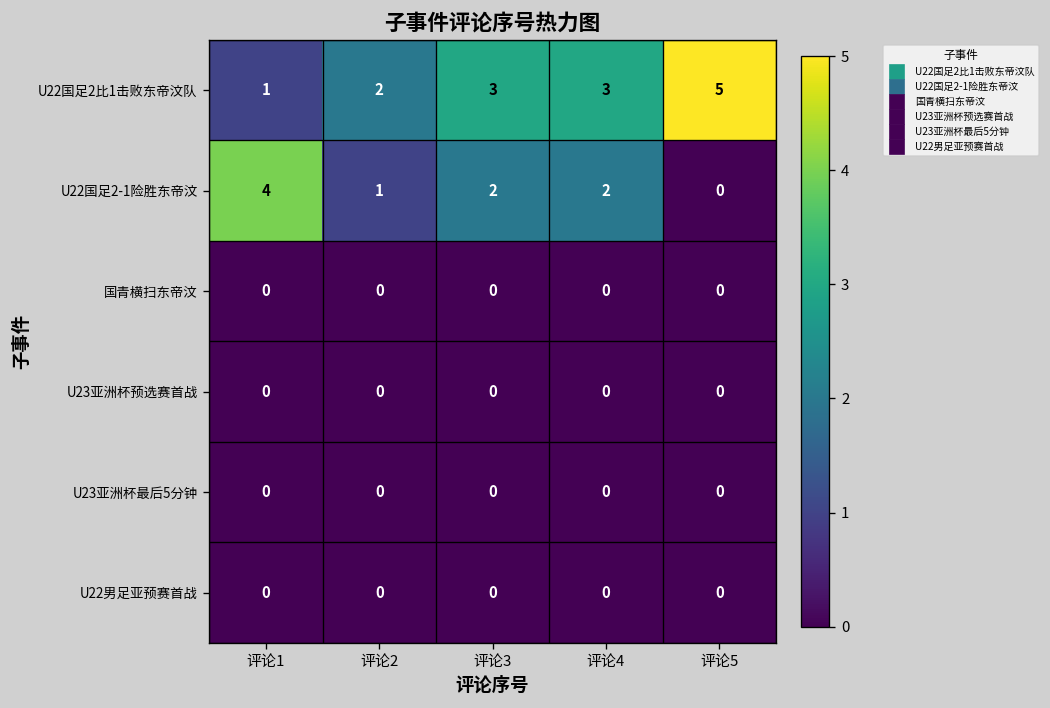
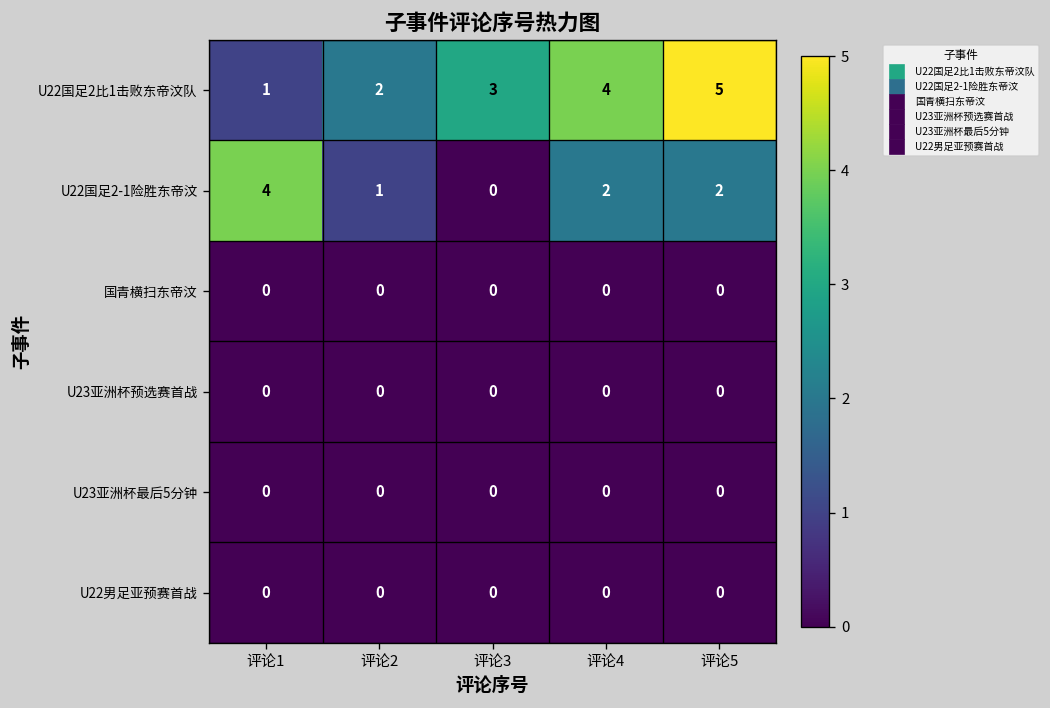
U22国足2比1击败东帝汶队, 评论4: 3 -> 4
U22国足2-1险胜东帝汶, 评论3: 2 -> 0
U22国足2-1险胜东帝汶, 评论5: 0 -> 2
